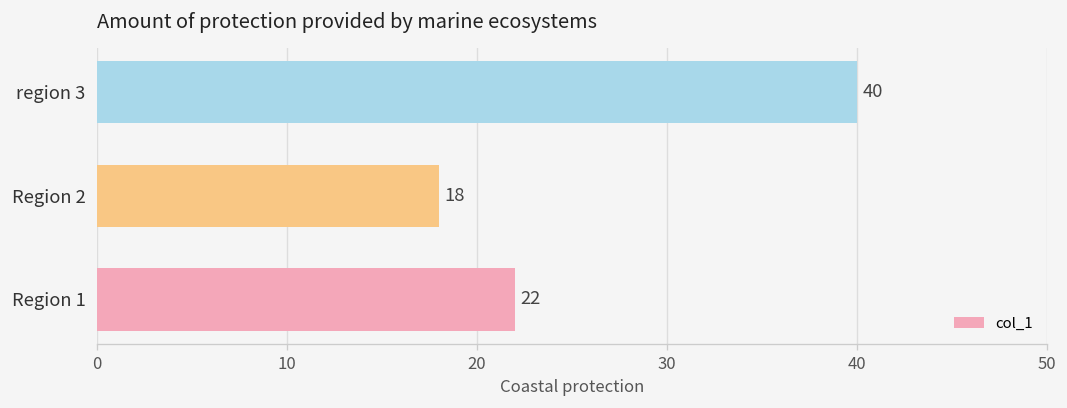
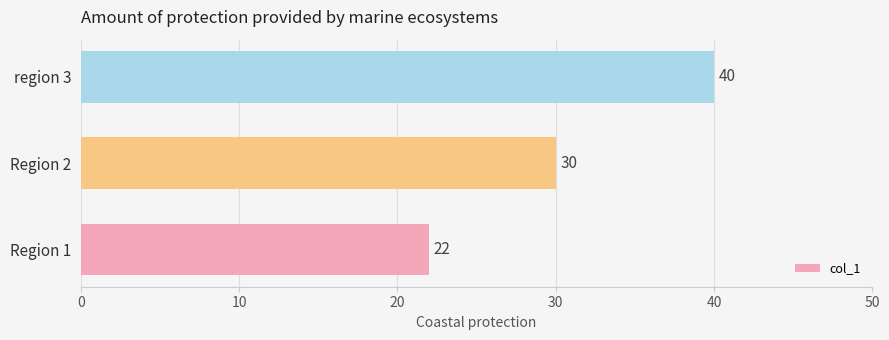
Region 2: 18 -> 30
